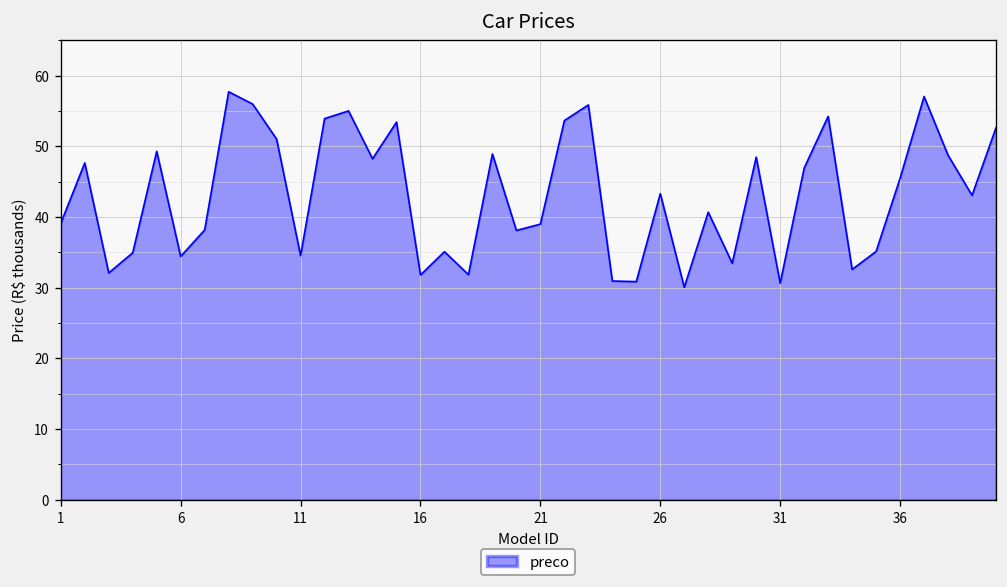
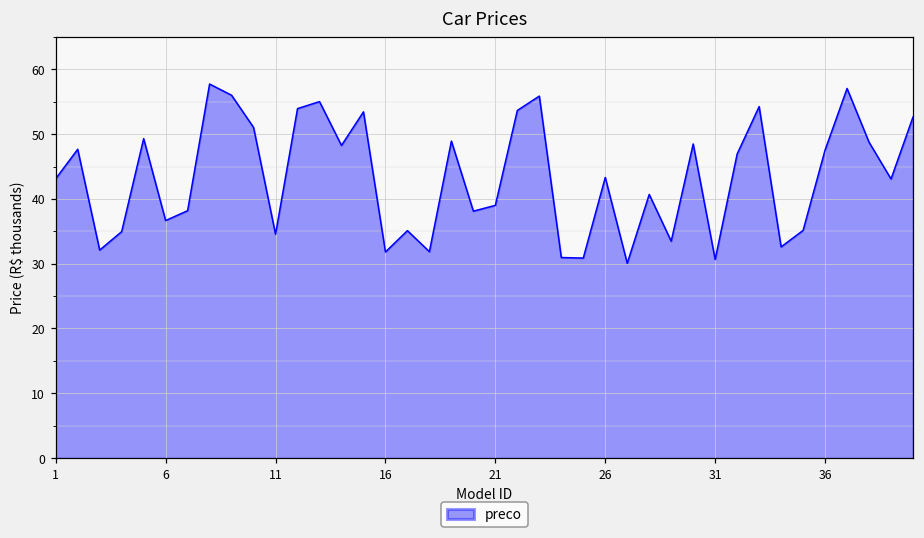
1: 39 -> 43
6: 34 -> 37
36: 45 -> 48
